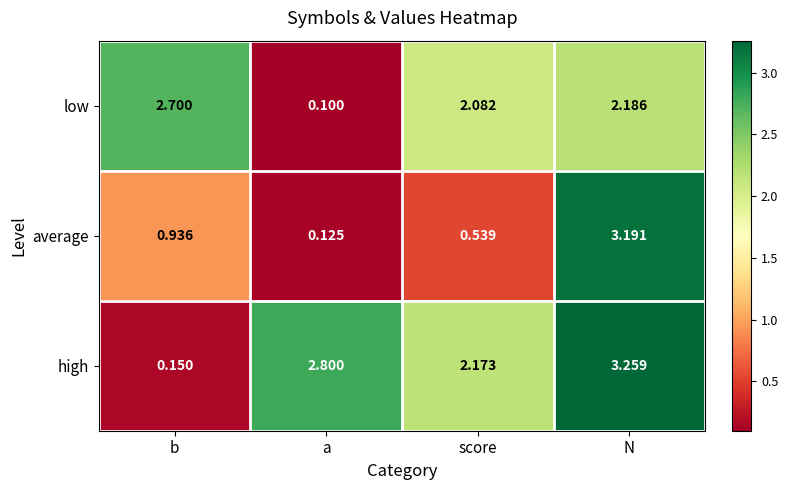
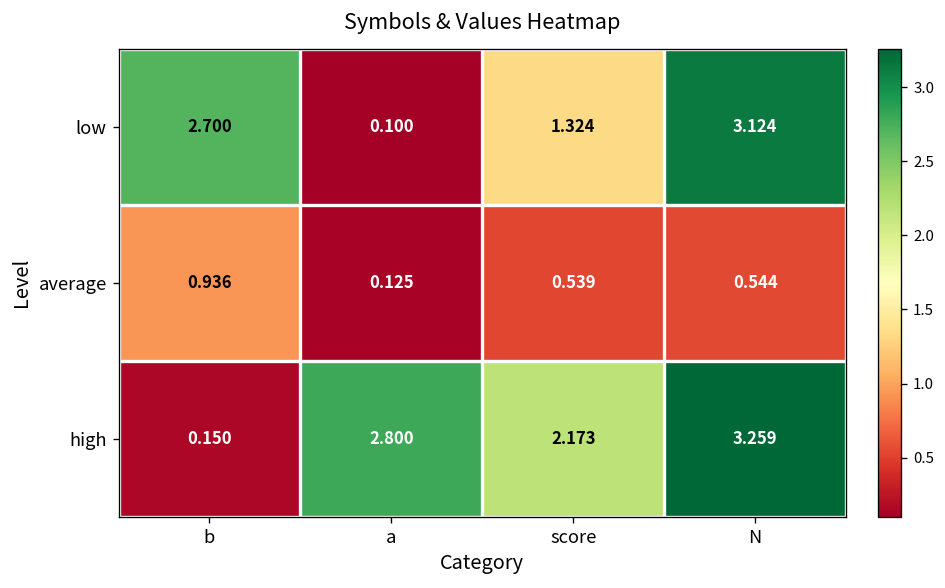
low, score: 2.082 -> 1.324
low, N: 2.186 -> 3.124
average, N: 3.191 -> 0.544
